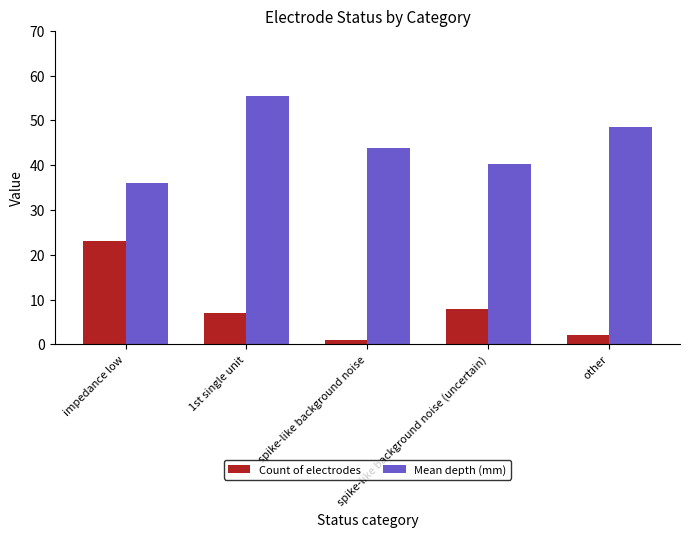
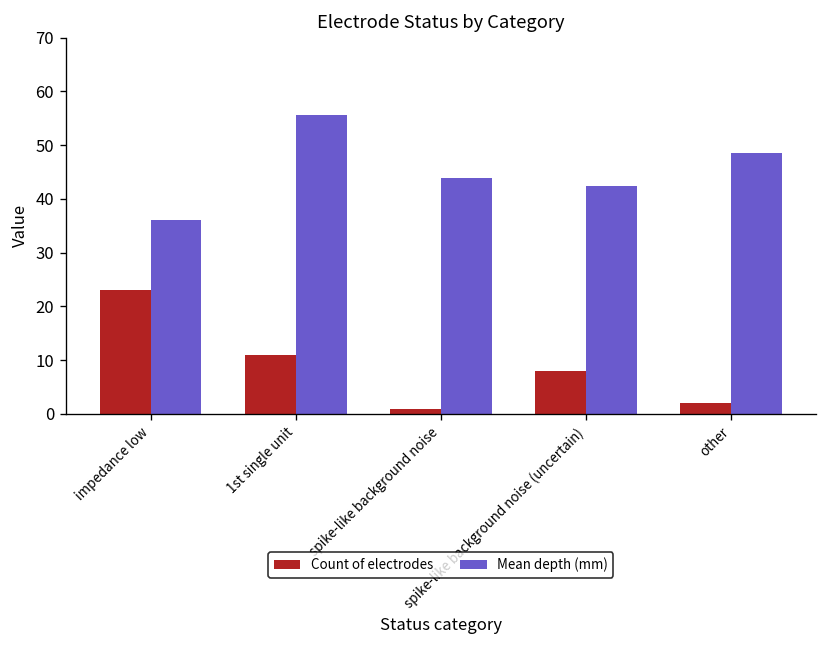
Count of electrodes, 1st single unit: 7 -> 11
Mean depth (mm), spike-like background noise (uncertain): 40 -> 42
